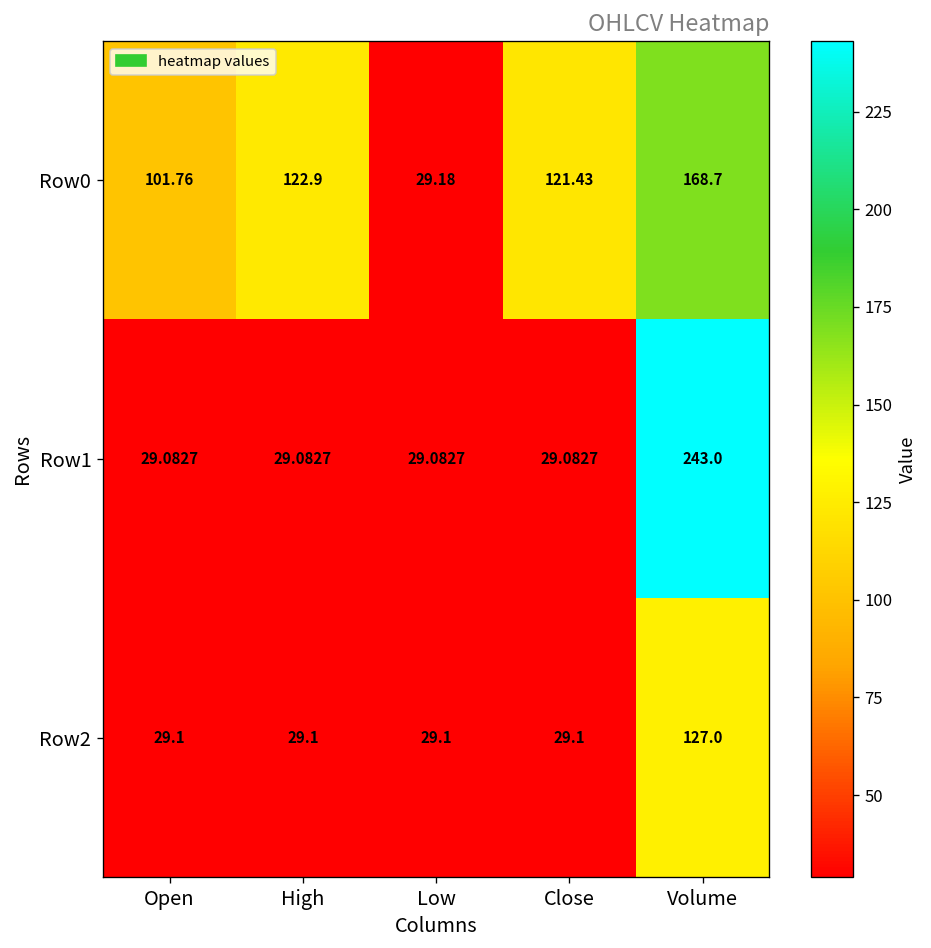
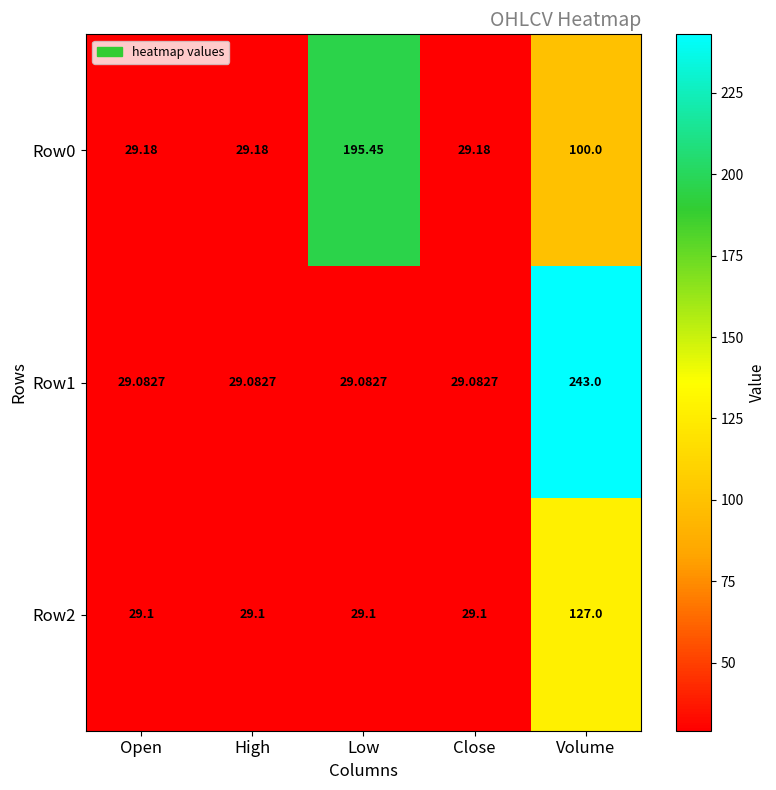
Row0, Open: 101.76 -> 29.18
Row0, High: 122.9 -> 29.18
Row0, Low: 29.18 -> 195.45
Row0, Close: 121.43 -> 29.18
Row0, Volume: 168.7 -> 100.0
